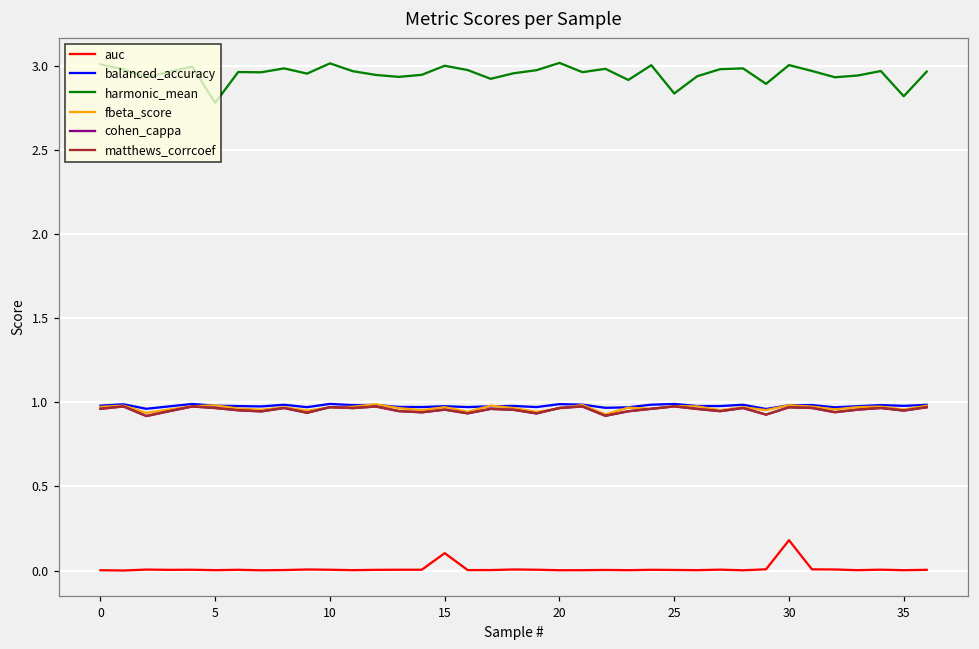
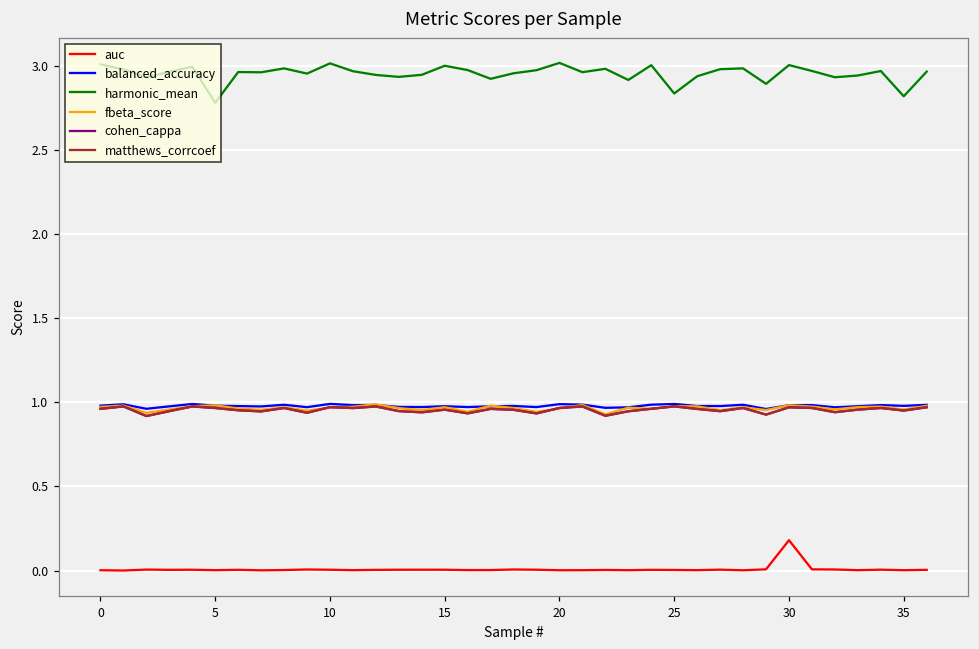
auc, 15: 0.10 -> 0.00
